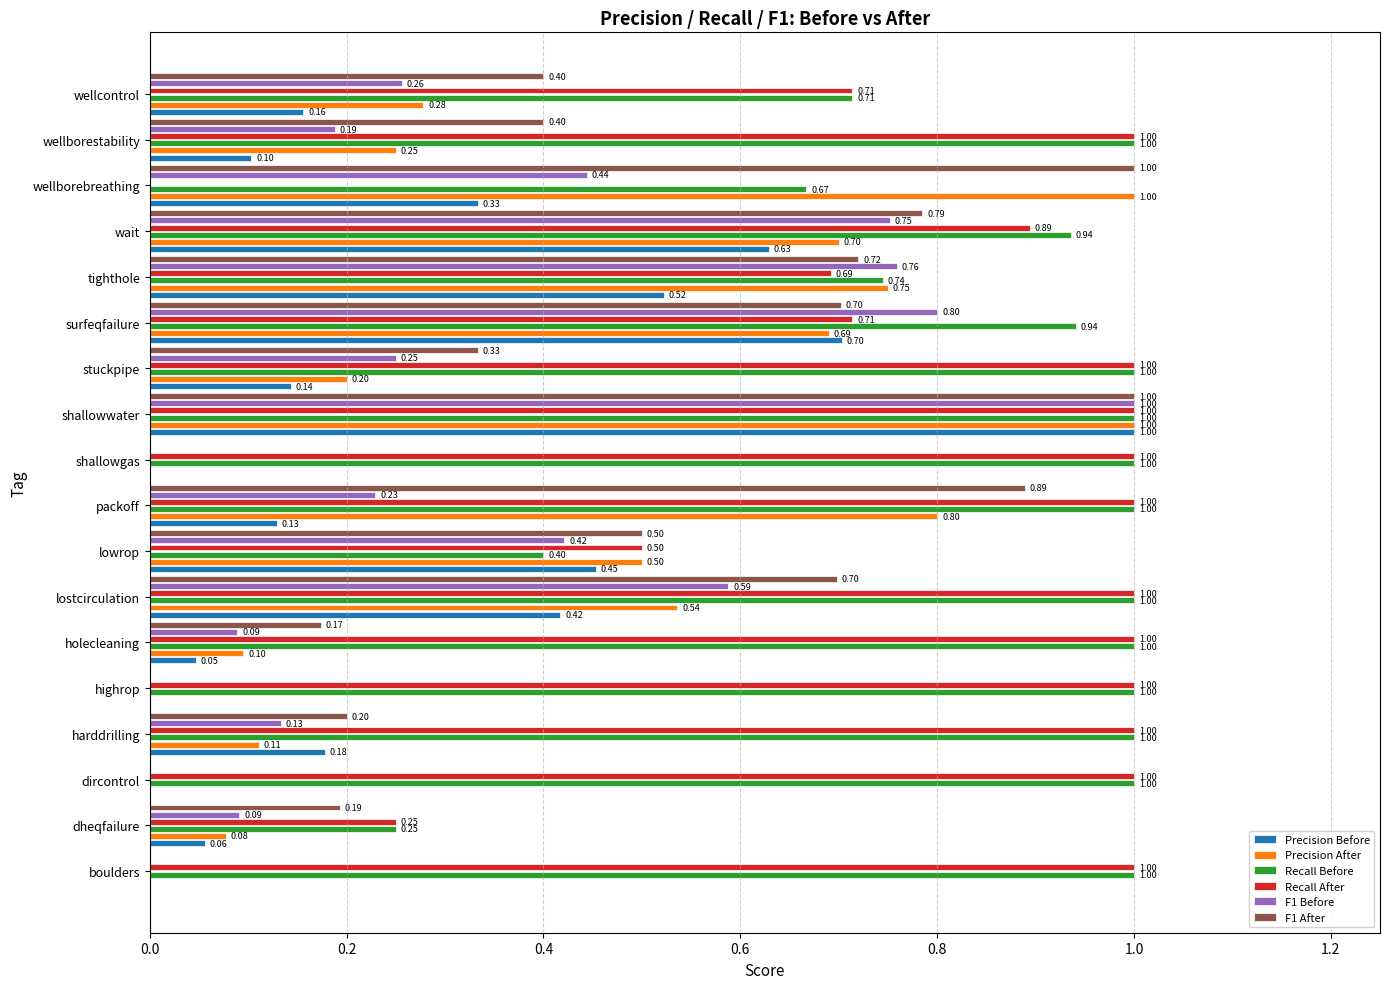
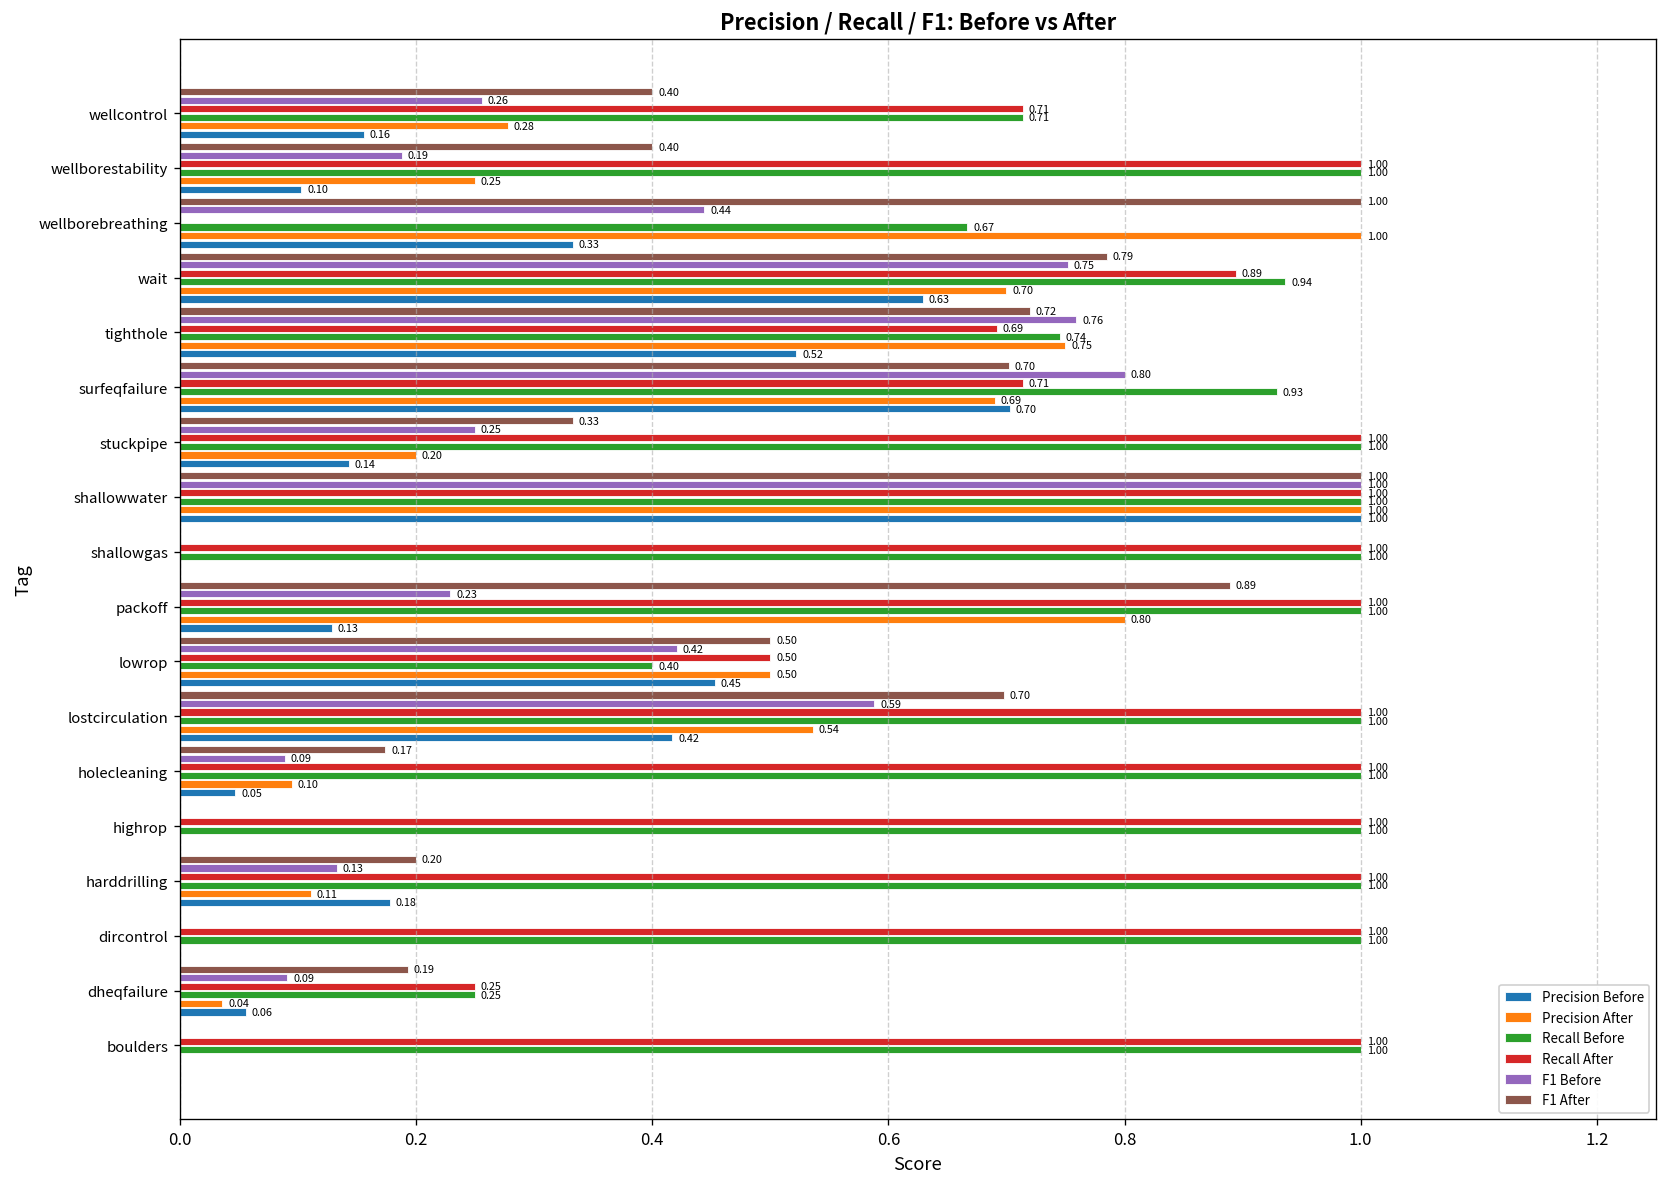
Recall Before, surfeqfailure: 0.94 -> 0.93
Precision After, dheqfailure: 0.08 -> 0.04
